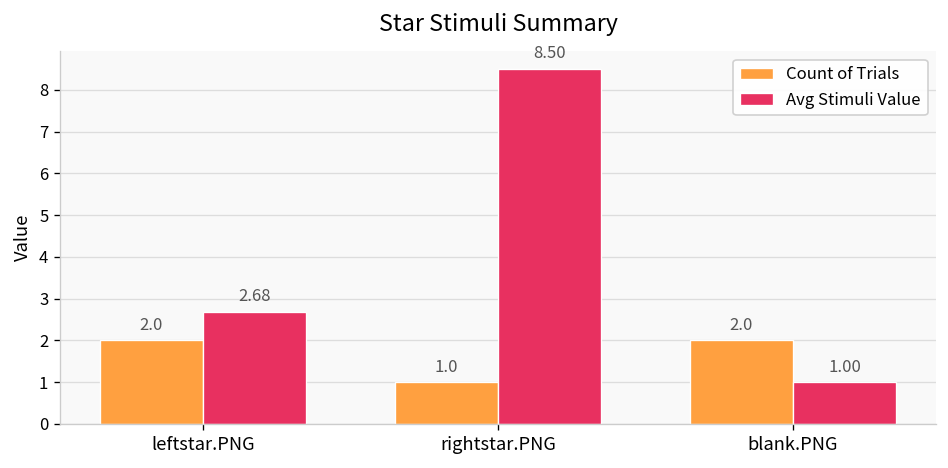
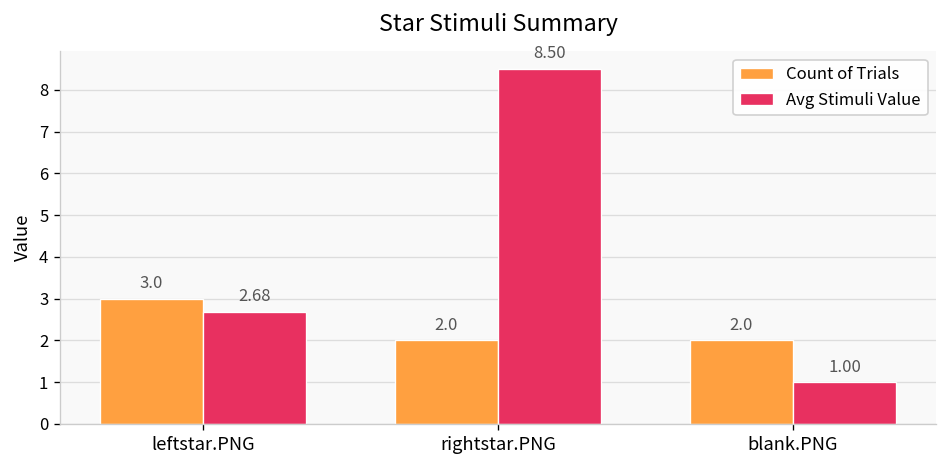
Count of Trials, leftstar.PNG: 2.0 -> 3.0
Count of Trials, rightstar.PNG: 1.0 -> 2.0
